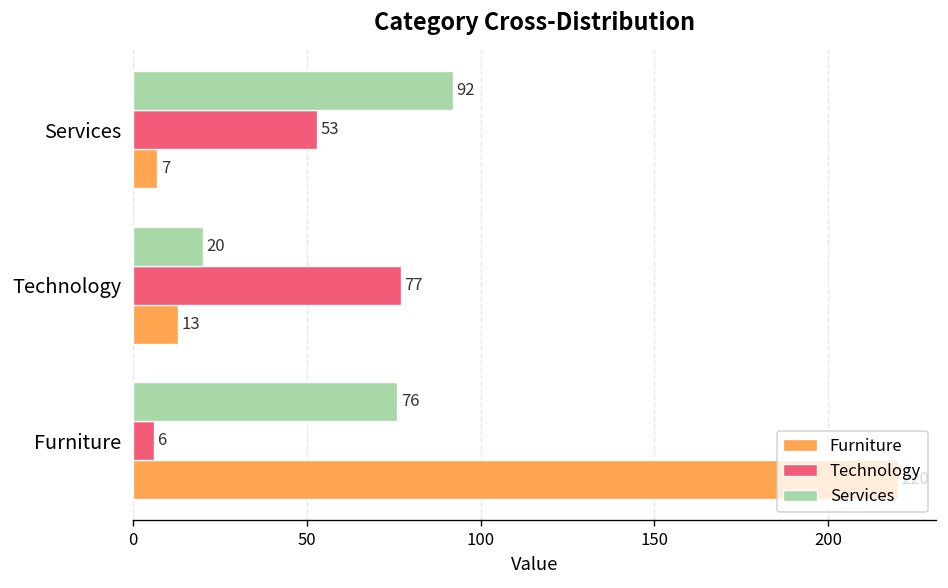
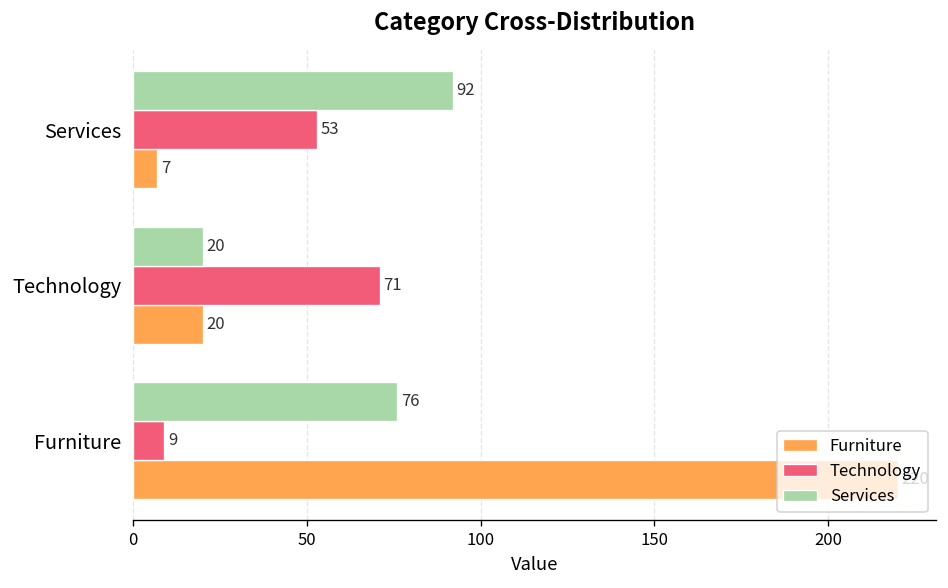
Technology, Technology: 77 -> 71
Furniture, Technology: 13 -> 20
Technology, Furniture: 6 -> 9
